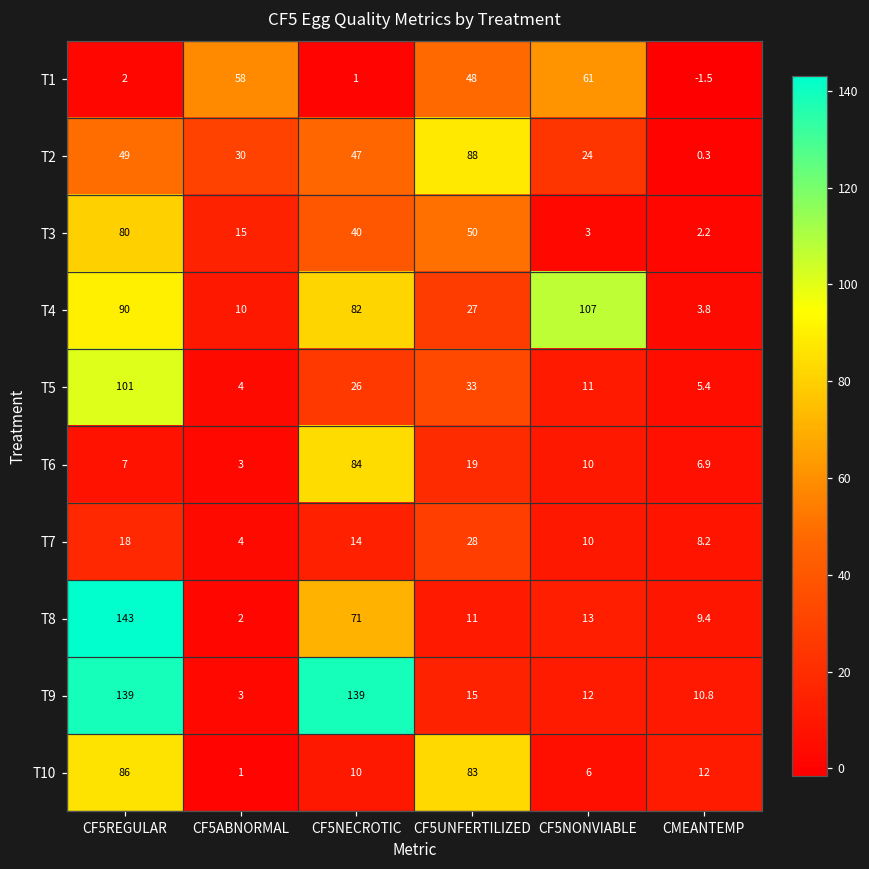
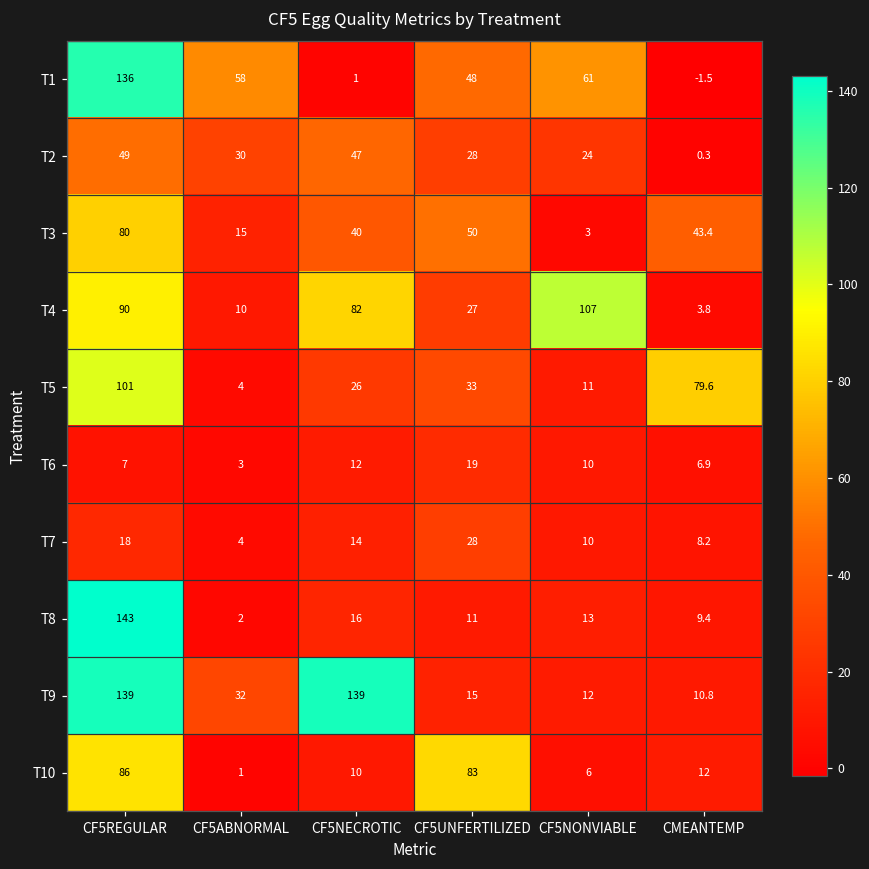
T1, CF5REGULAR: 2 -> 136
T2, CF5UNFERTILIZED: 88 -> 28
T3, CMEANTEMP: 2.2 -> 43.4
T5, CMEANTEMP: 5.4 -> 79.6
T6, CF5NECROTIC: 84 -> 12
T8, CF5NECROTIC: 71 -> 16
T9, CF5ABNORMAL: 3 -> 32
